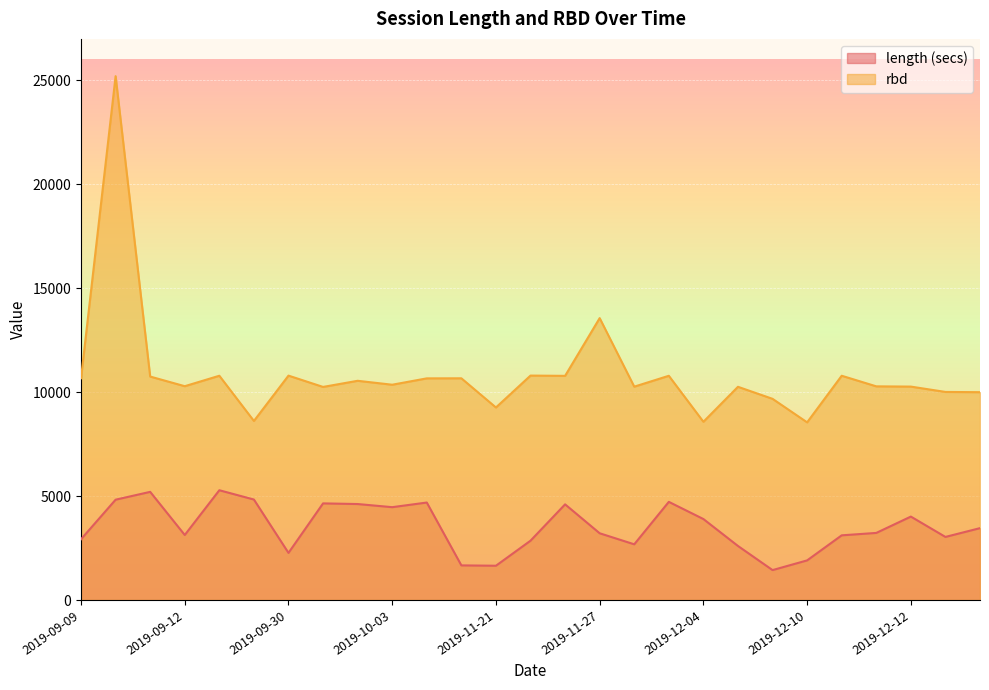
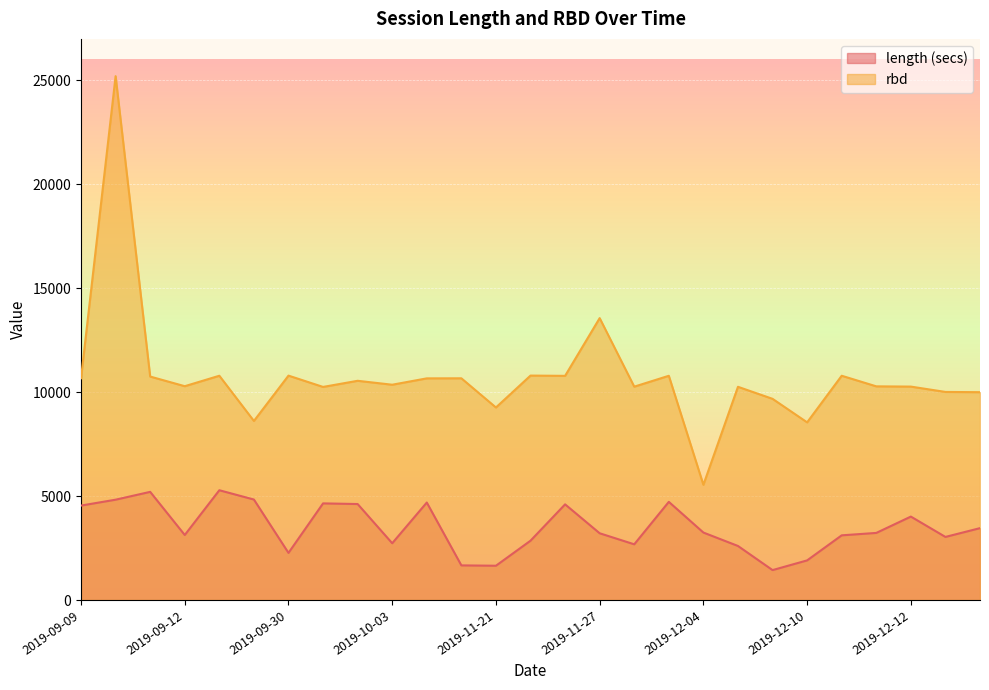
length (secs), 2019-09-09: 2900 -> 4500
length (secs), 2019-10-03: 4500 -> 2700
length (secs), 2019-12-04: 3900 -> 3200
rbd, 2019-12-04: 8600 -> 5500
